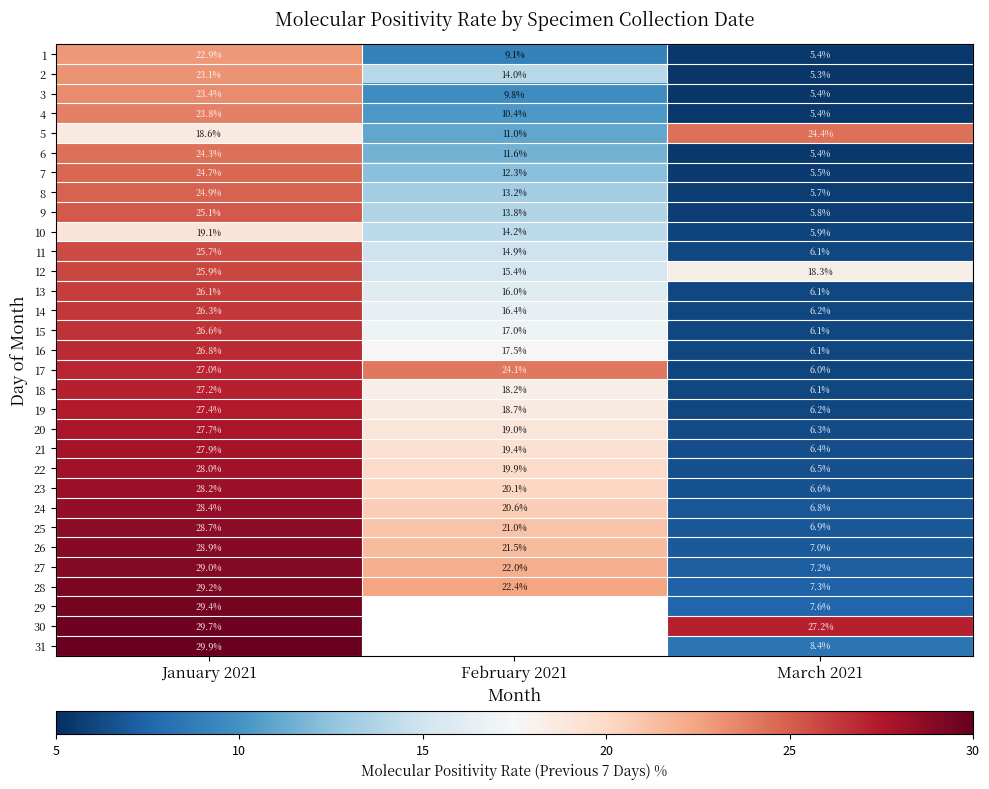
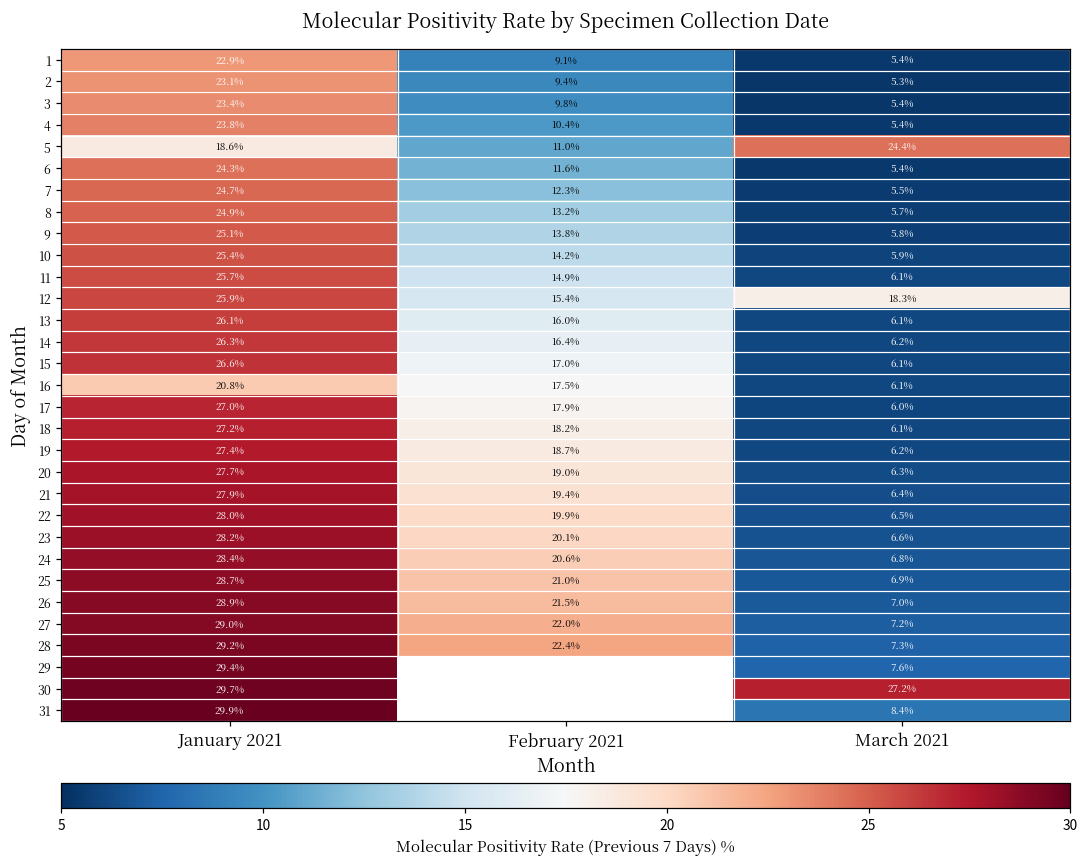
2, February 2021: 14.0% -> 9.4%
10, January 2021: 19.1% -> 25.4%
16, January 2021: 26.8% -> 20.8%
17, February 2021: 24.1% -> 17.9%
